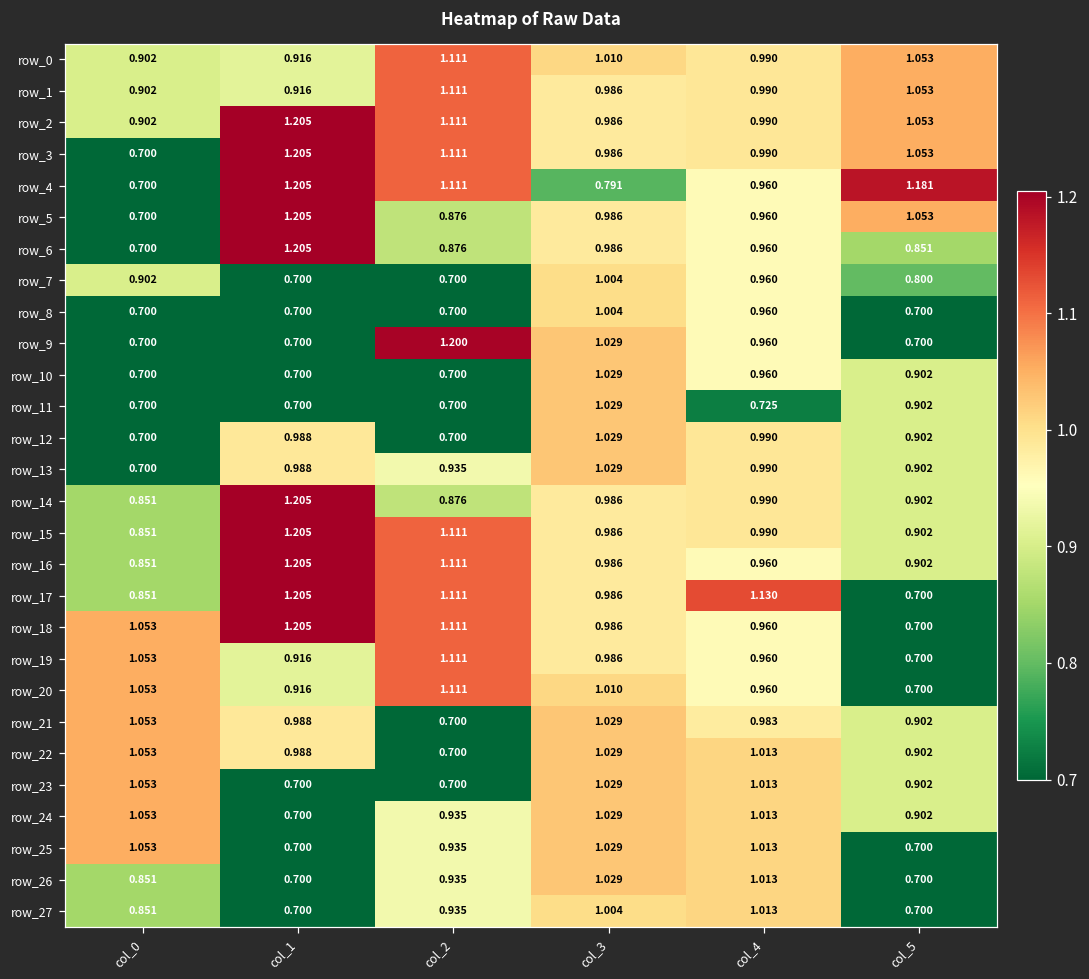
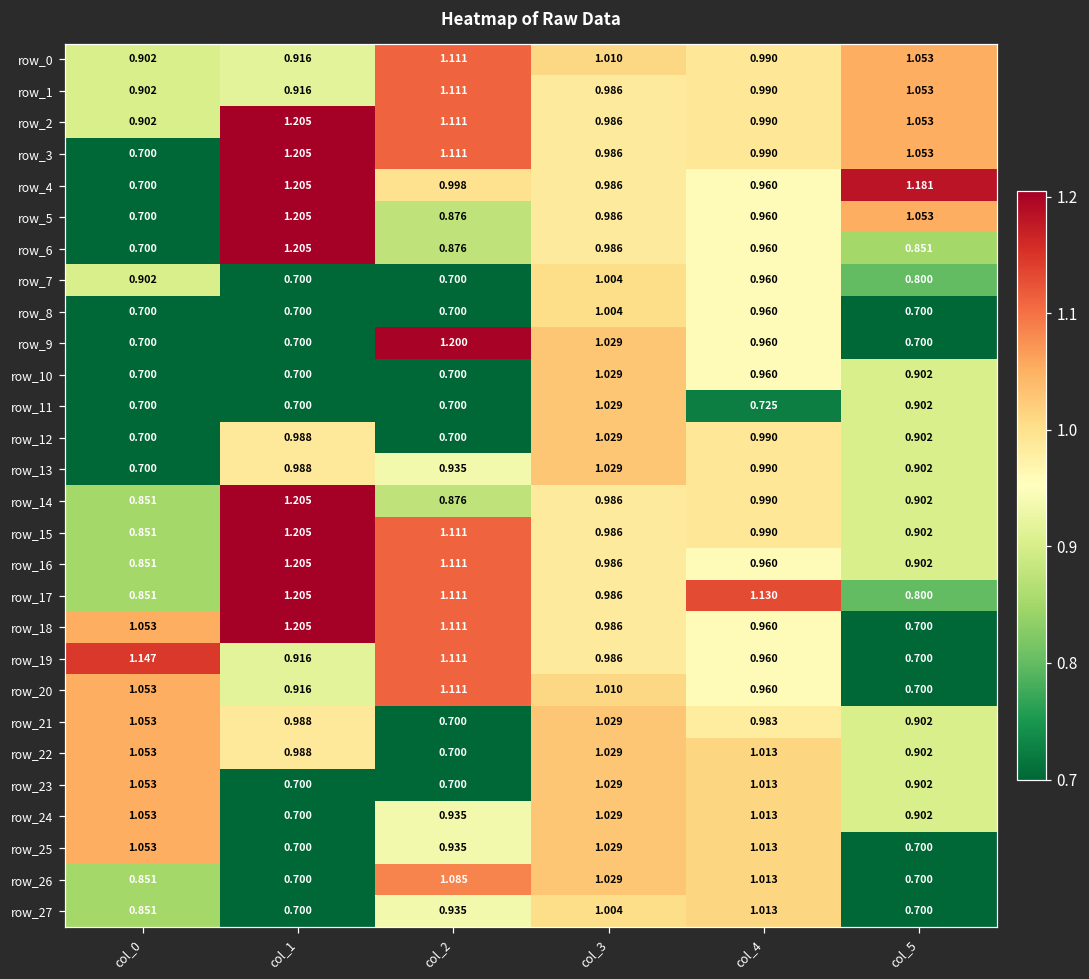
row_4, col_2: 1.111 -> 0.998
row_4, col_3: 0.791 -> 0.986
row_17, col_5: 0.700 -> 0.800
row_19, col_0: 1.053 -> 1.147
row_26, col_2: 0.935 -> 1.085
